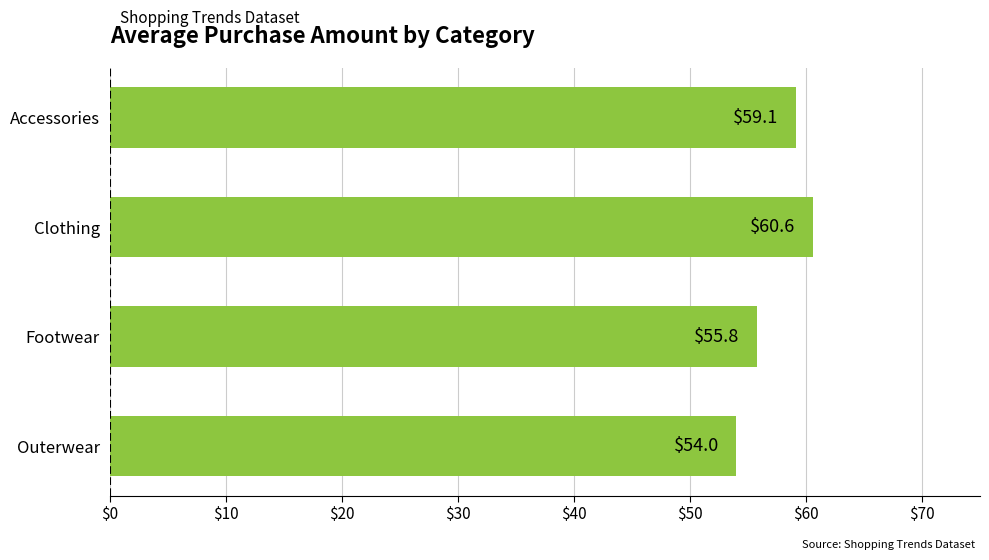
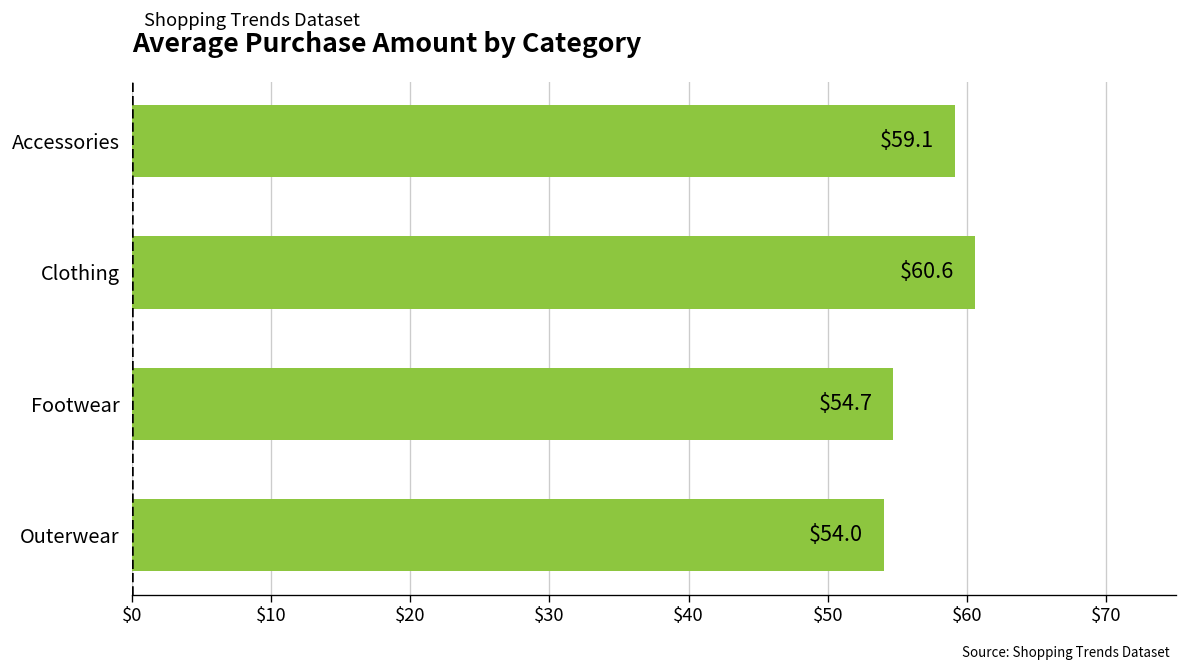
Footwear: $55.8 -> $54.7
